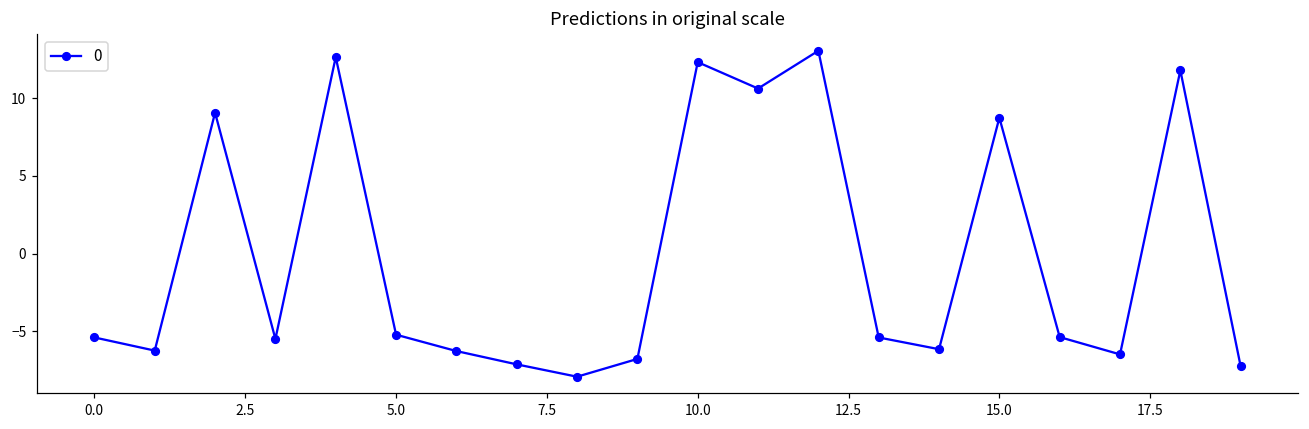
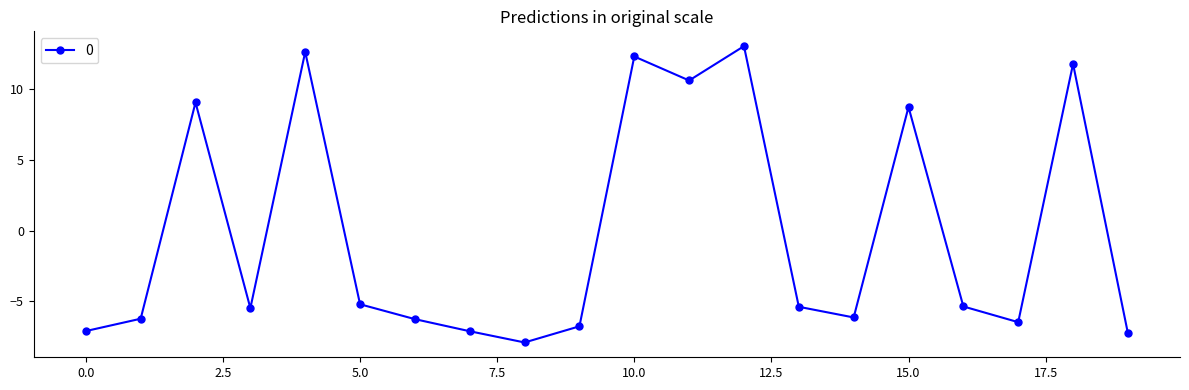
0.0: -5.4 -> -7.1
